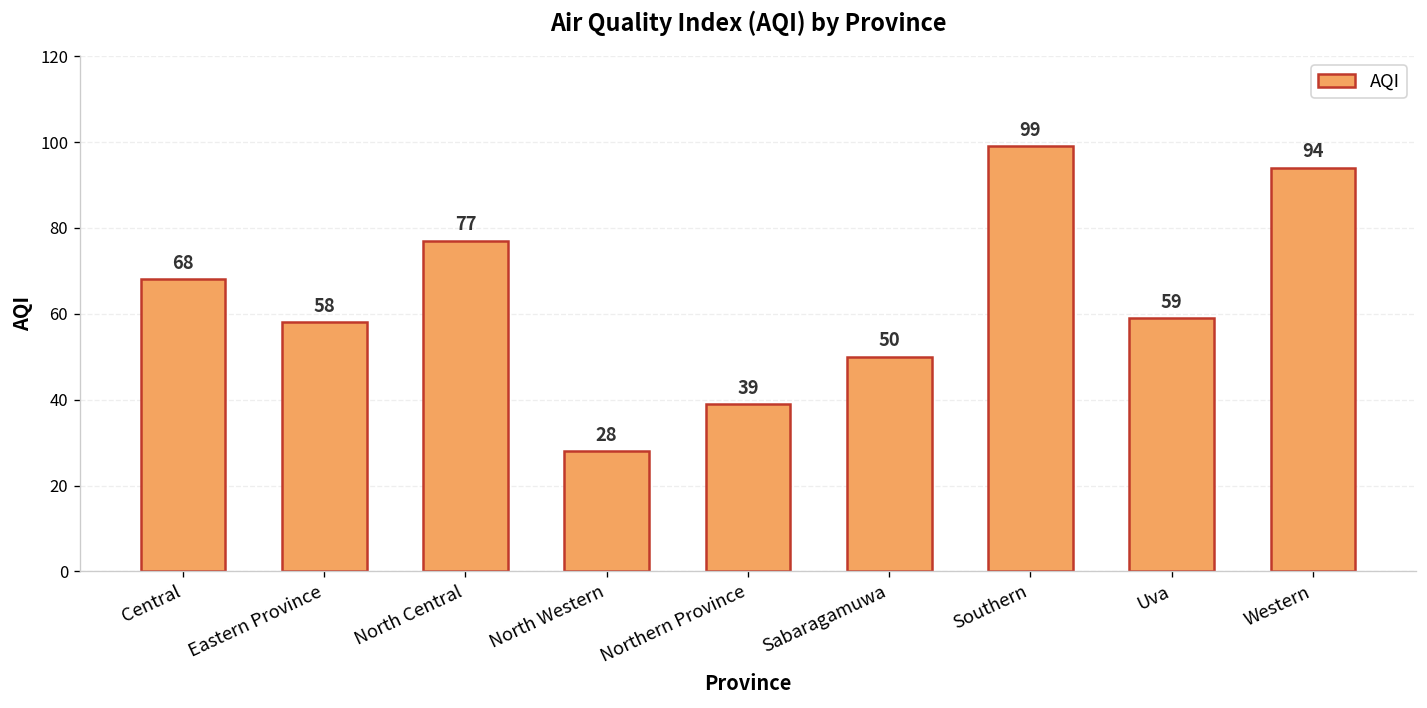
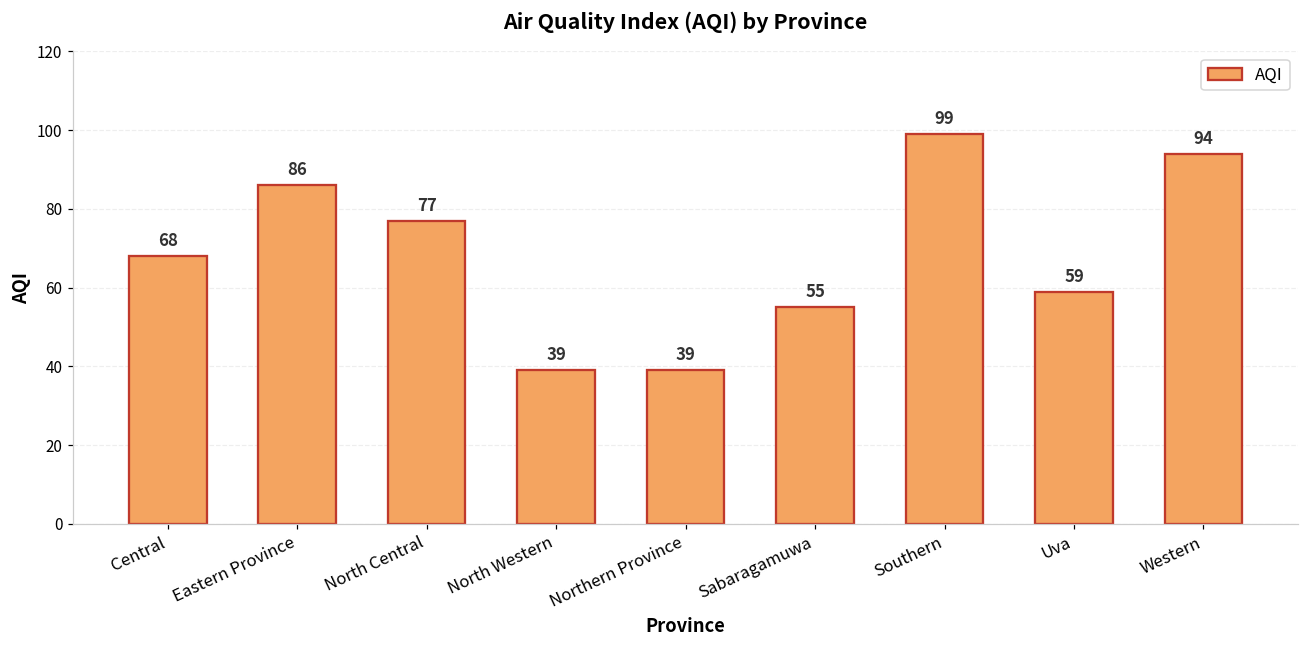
Eastern Province: 58 -> 86
North Western: 28 -> 39
Sabaragamuwa: 50 -> 55
